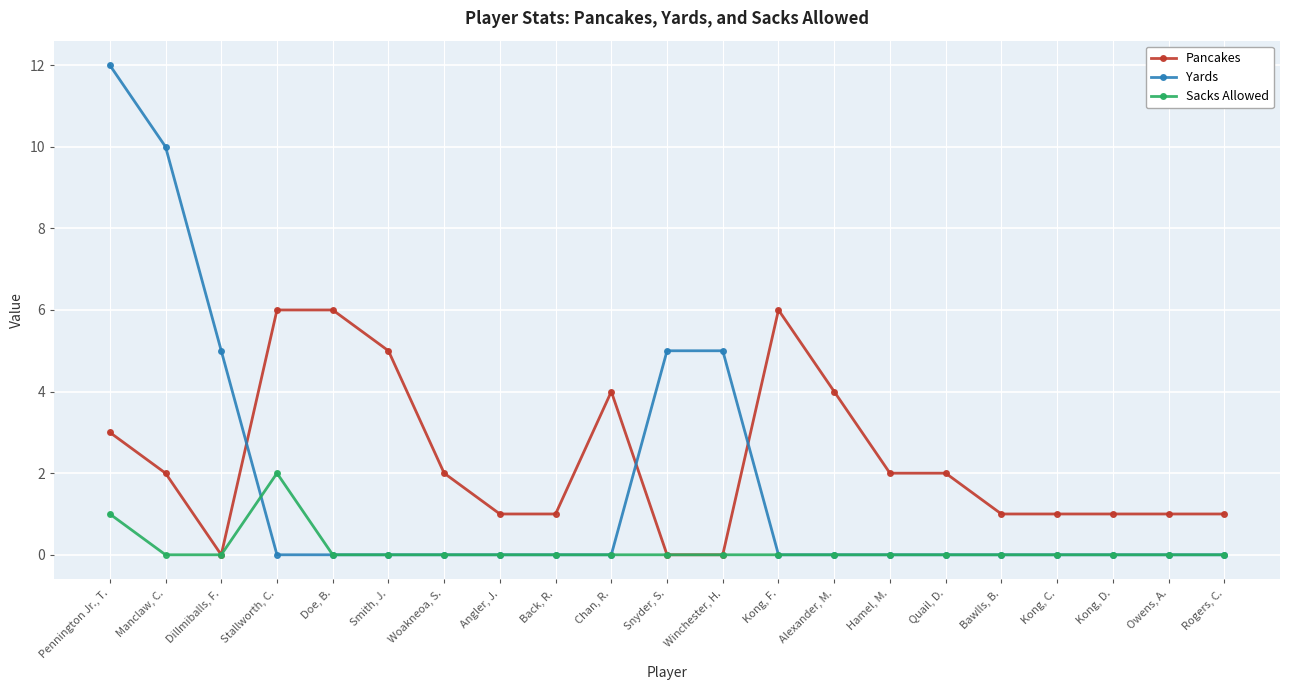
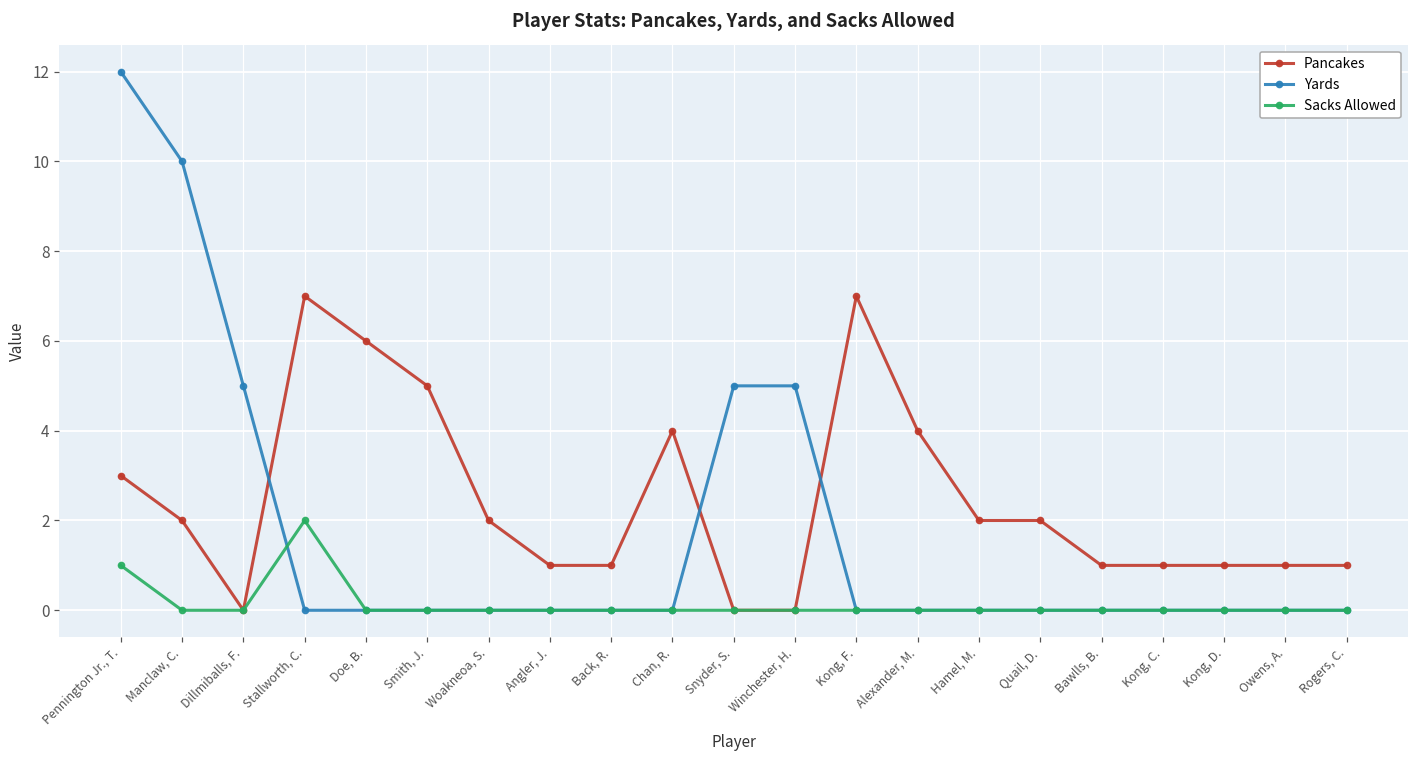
Pancakes, Stallworth, C.: 6 -> 7
Pancakes, Kong, F.: 6 -> 7
